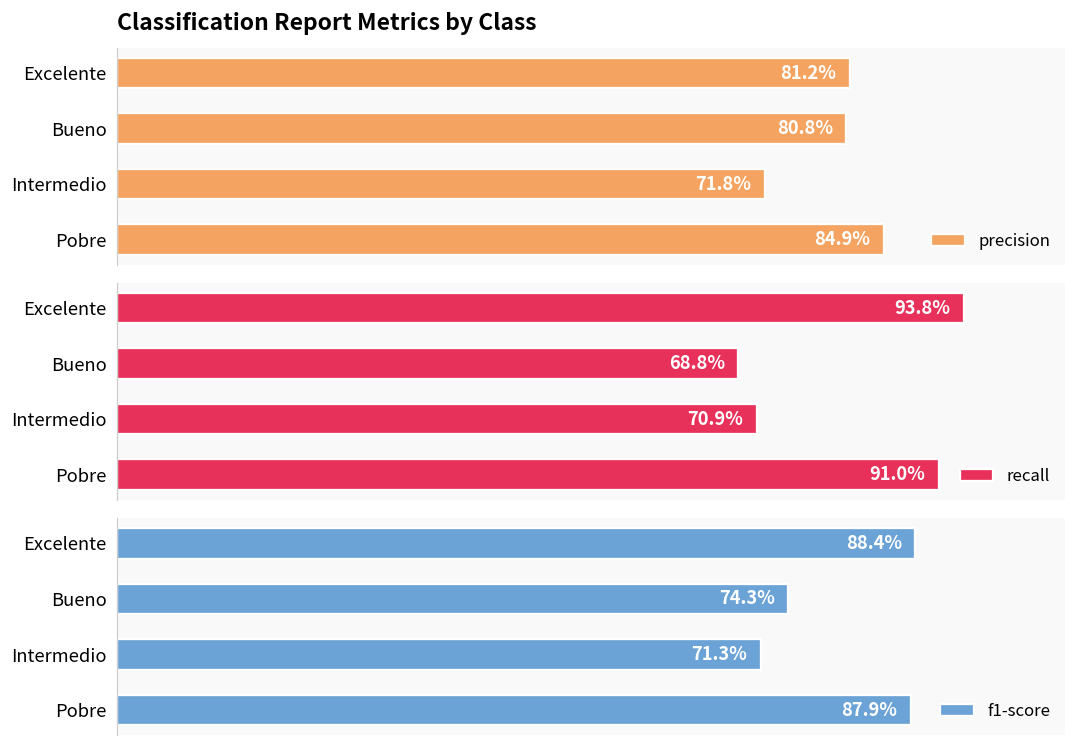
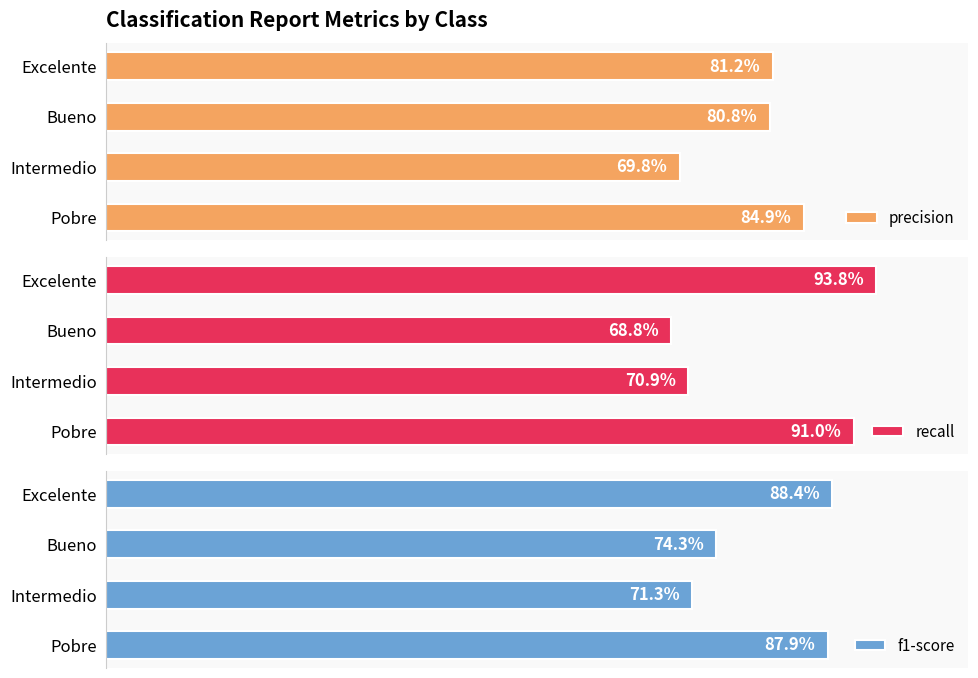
Classification Report Metrics by Class, Intermedio: 71.8% -> 69.8%
